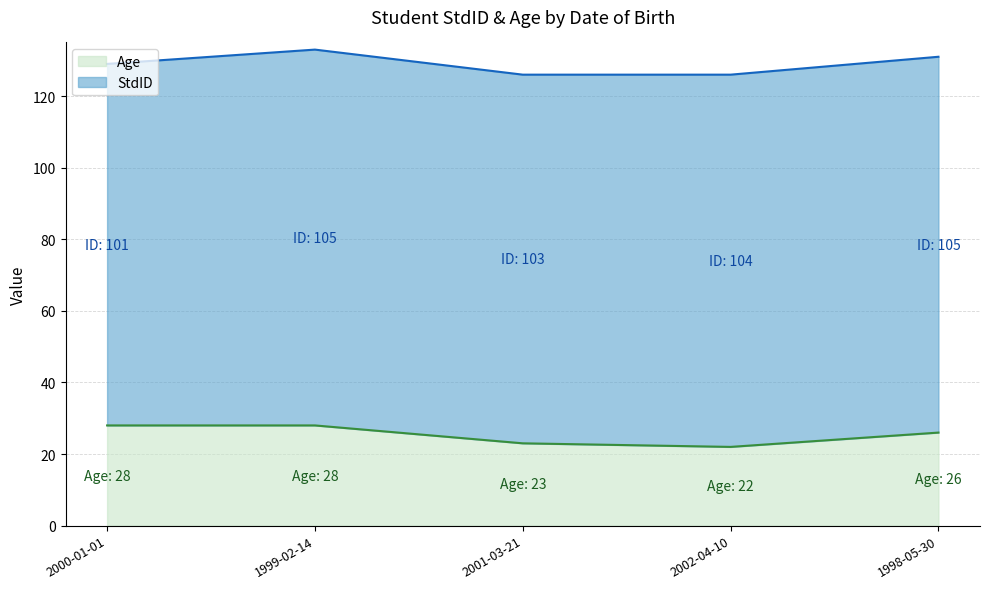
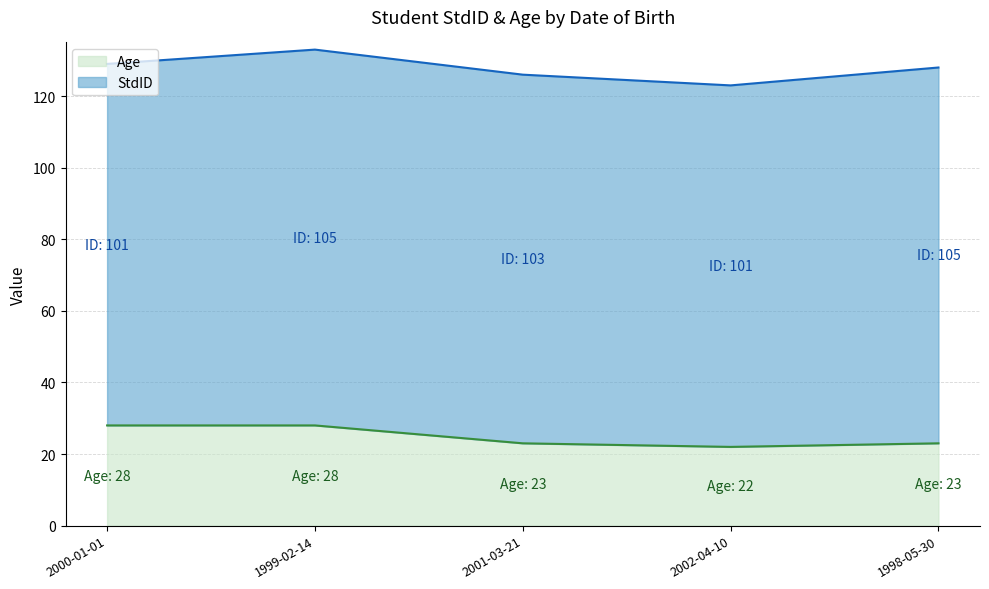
StdID, 2002-04-10: 104 -> 101
Age, 1998-05-30: 26 -> 23
